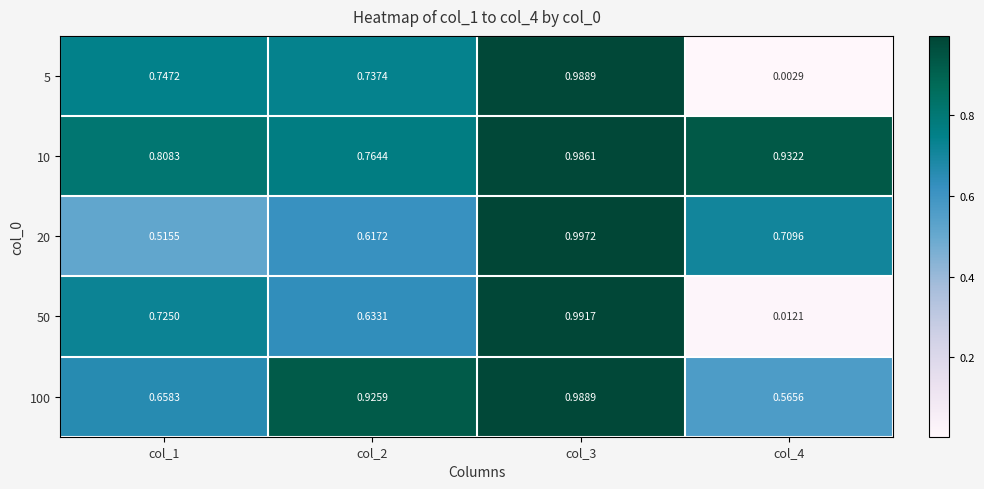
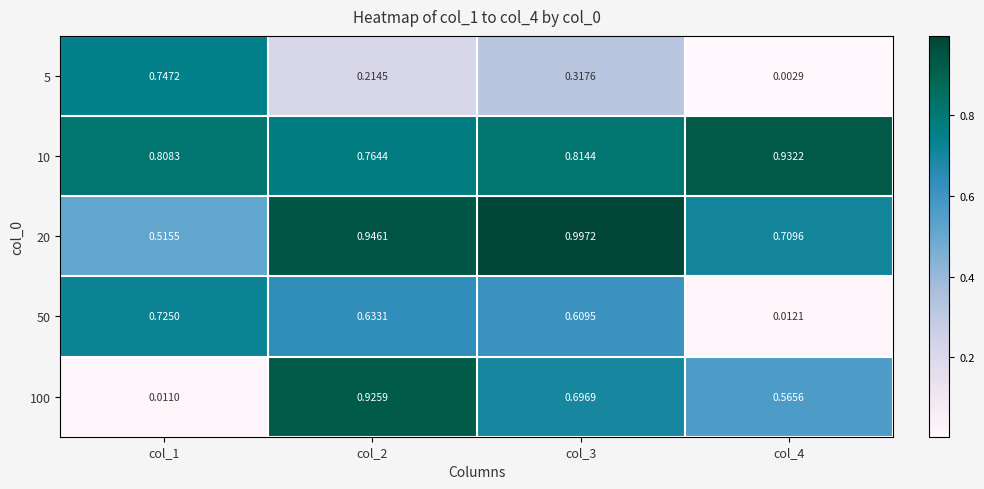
5, col_2: 0.7374 -> 0.2145
5, col_3: 0.9889 -> 0.3176
10, col_3: 0.9861 -> 0.8144
20, col_2: 0.6172 -> 0.9461
50, col_3: 0.9917 -> 0.6095
100, col_1: 0.6583 -> 0.0110
100, col_3: 0.9889 -> 0.6969
